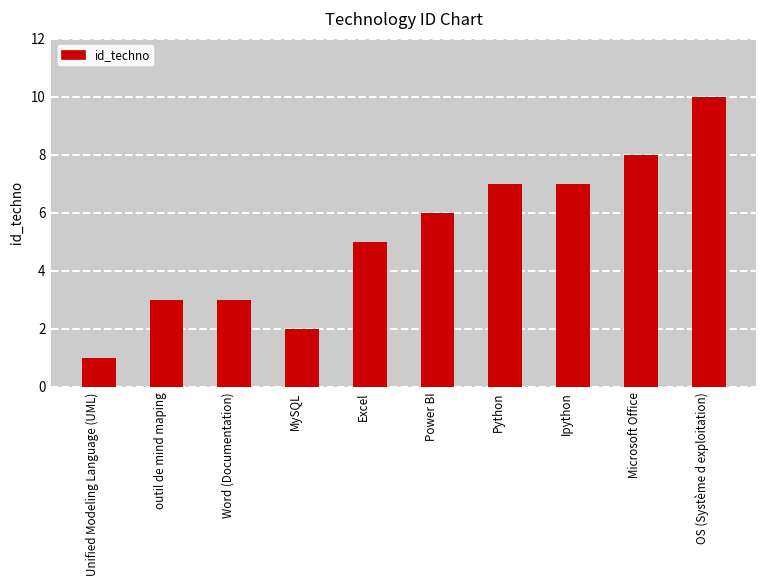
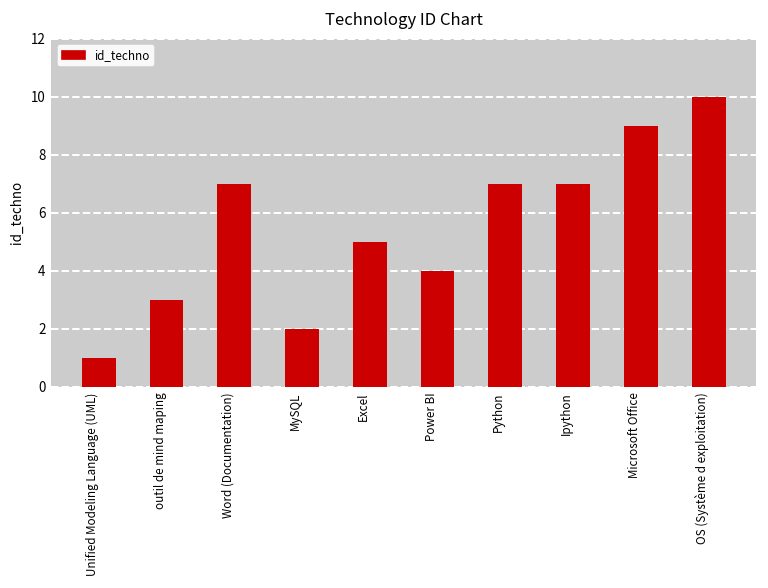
Word (Documentation): 3 -> 7
Power BI: 6 -> 4
Microsoft Office: 8 -> 9
